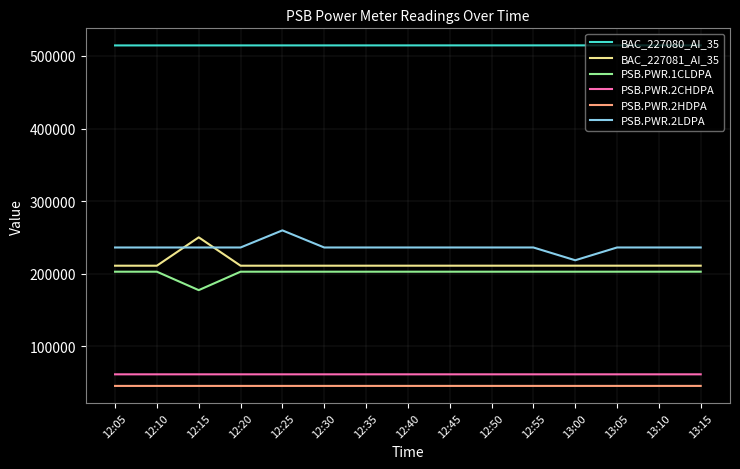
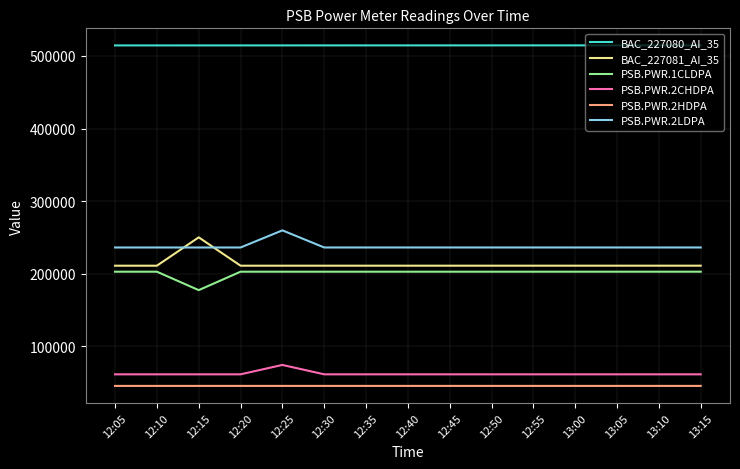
PSB.PWR.2CHDPA, 12:25: 60000 -> 70000
PSB.PWR.2LDPA, 13:00: 220000 -> 240000
